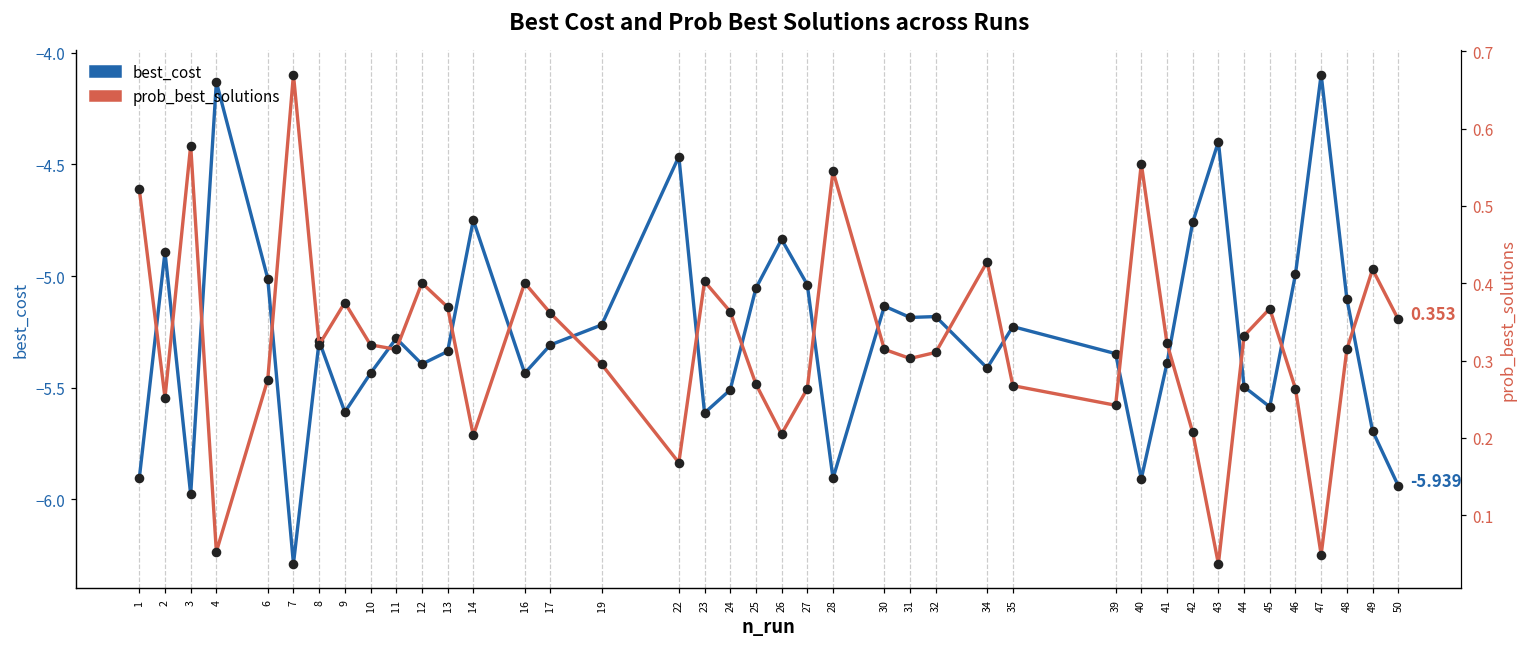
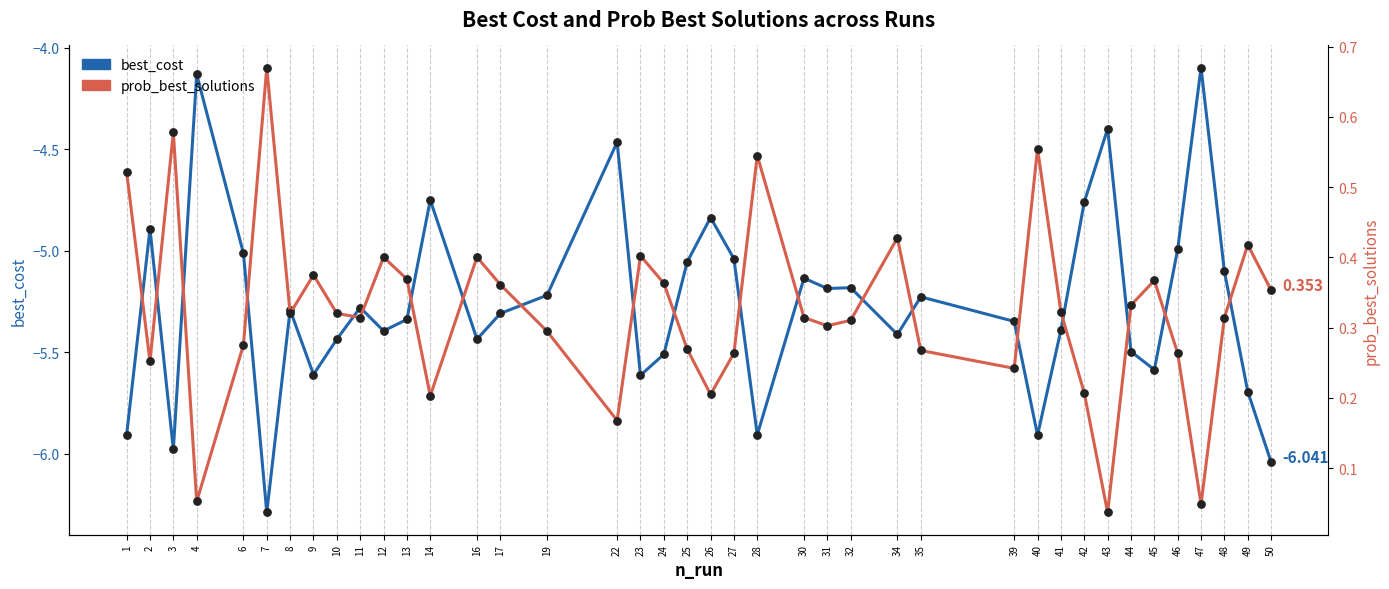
best_cost, 50: -5.939 -> -6.041
